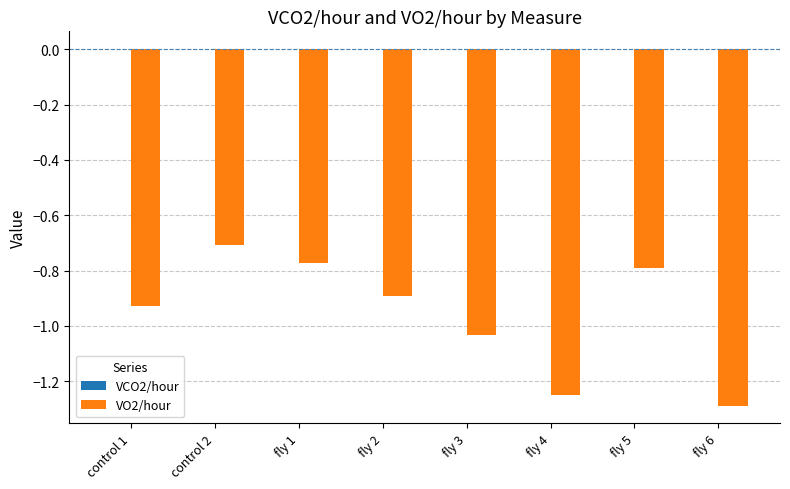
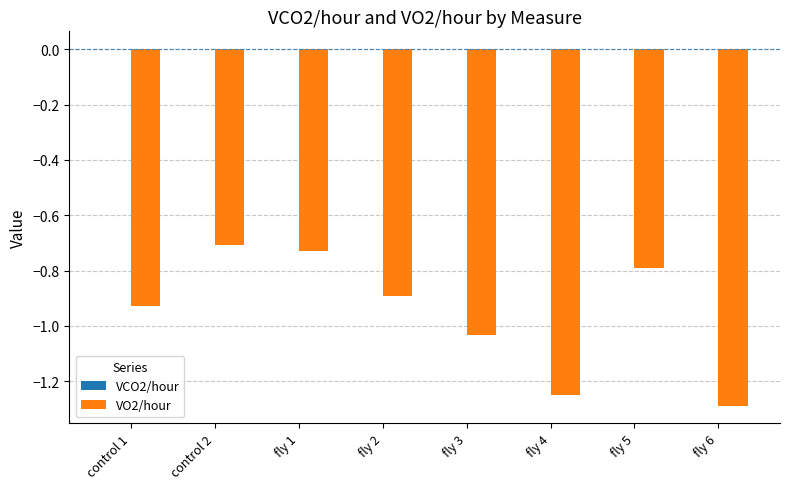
VO2/hour, fly 1: -0.77 -> -0.73
